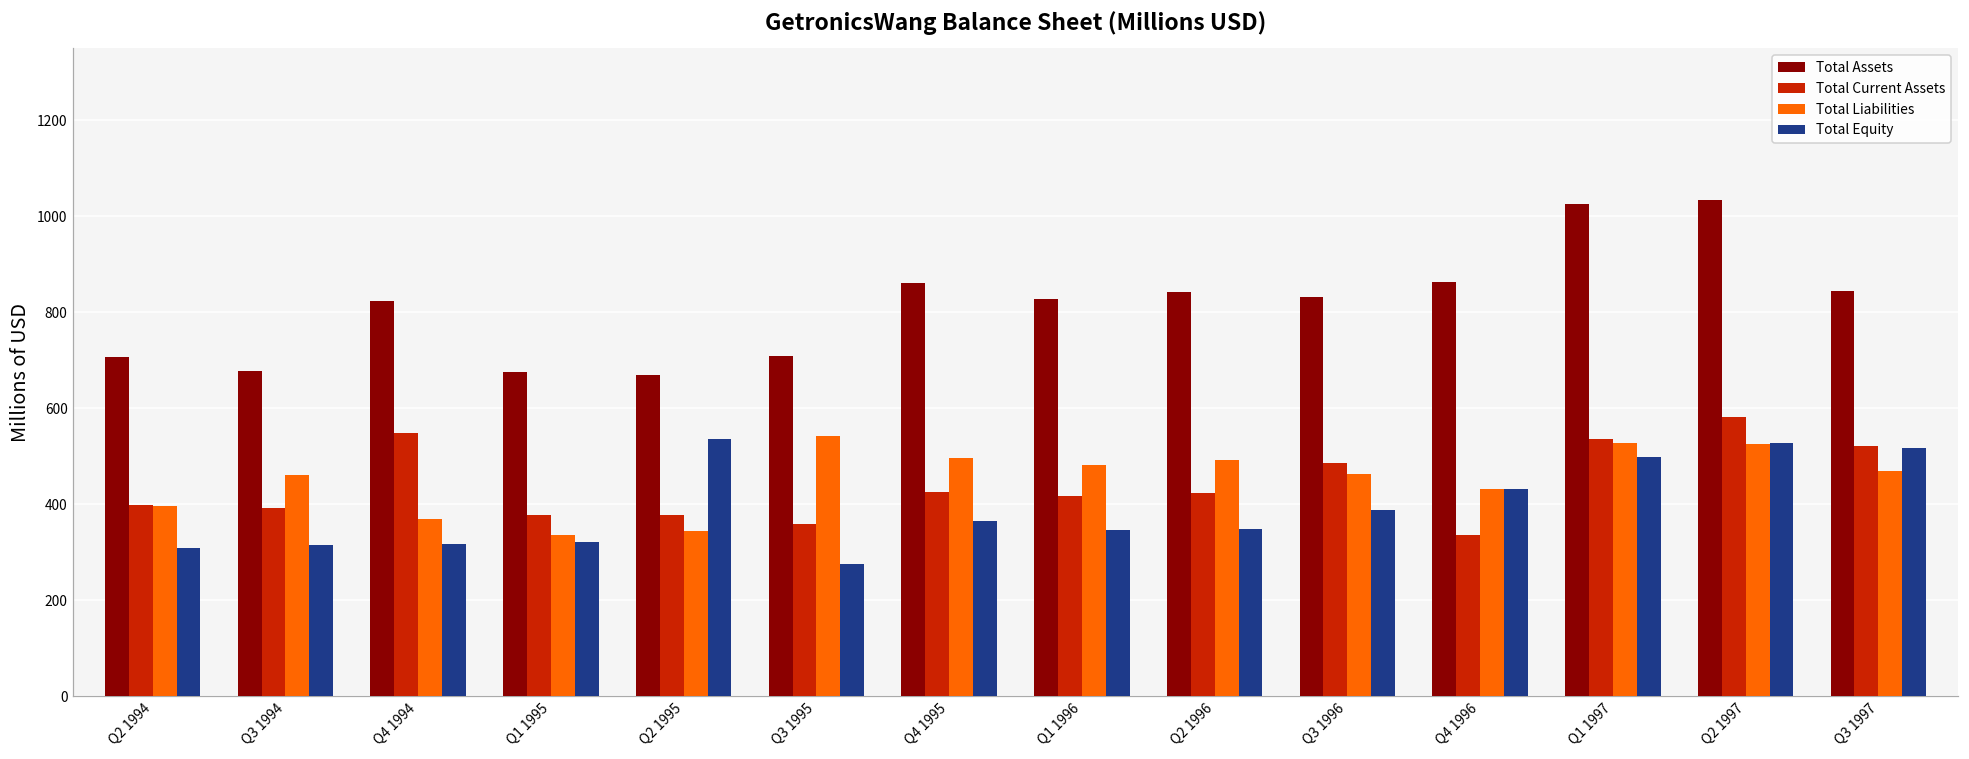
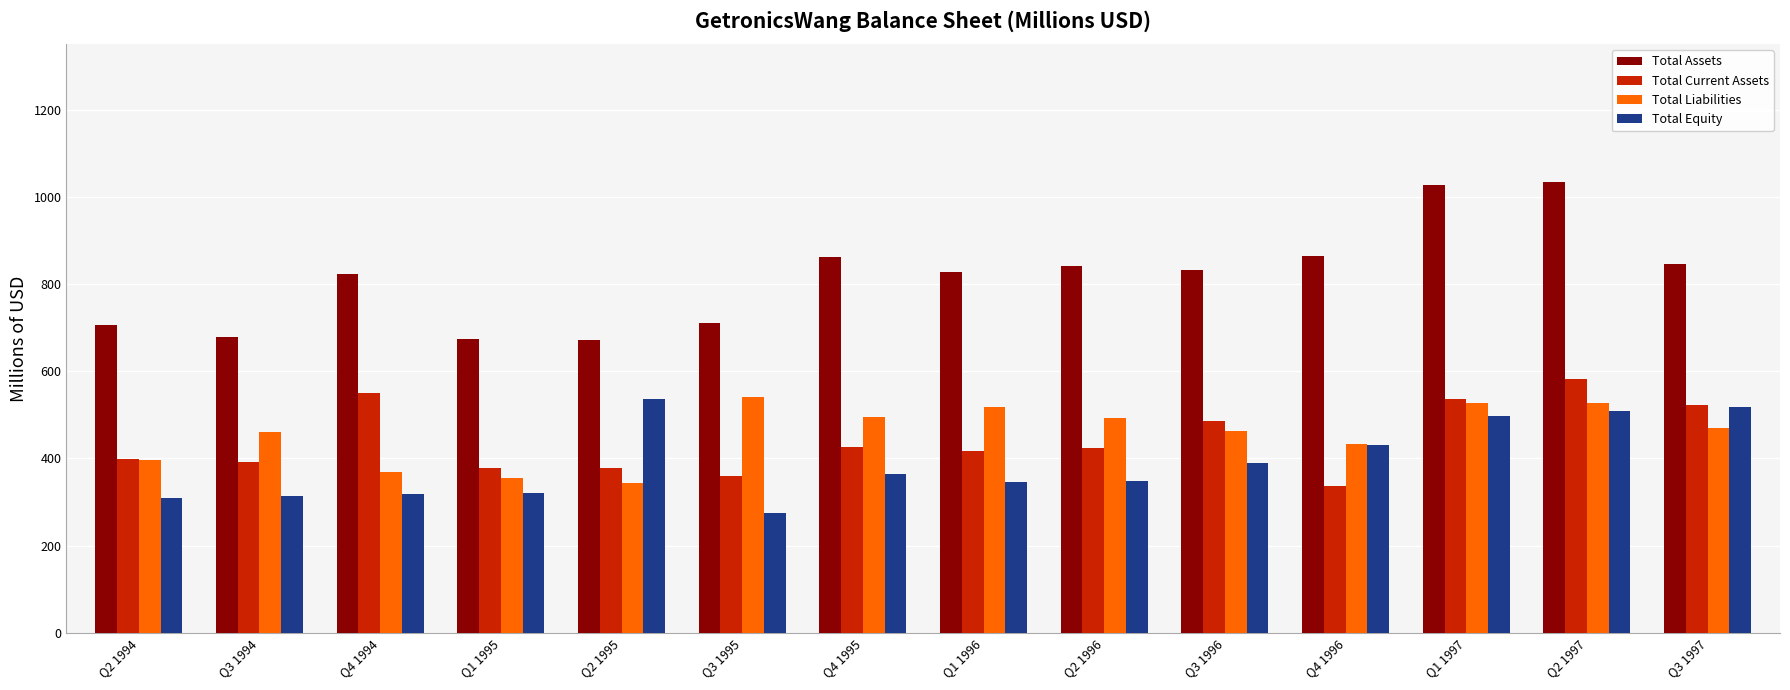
Total Liabilities, Q1 1995: 340 -> 350
Total Liabilities, Q1 1996: 480 -> 520
Total Equity, Q2 1997: 530 -> 510
